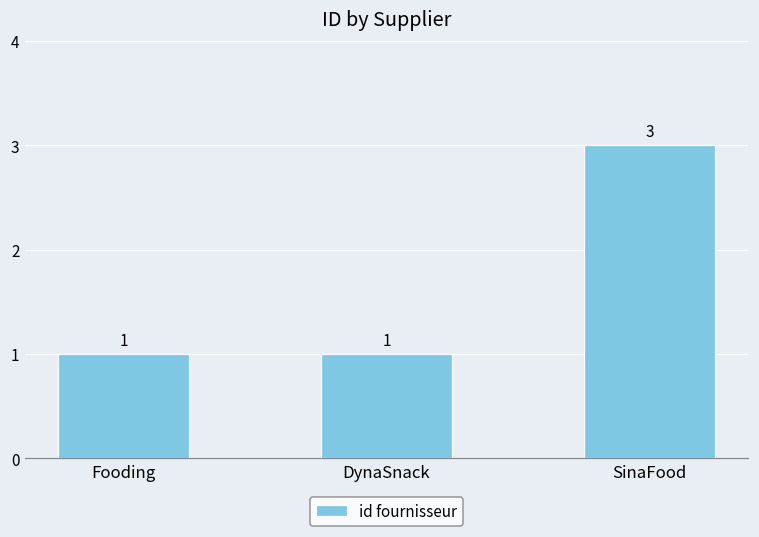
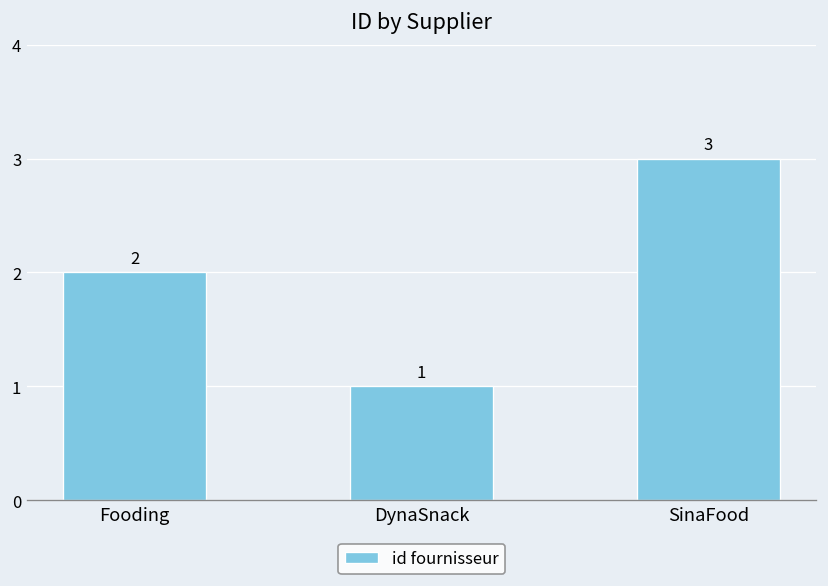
Fooding: 1 -> 2
